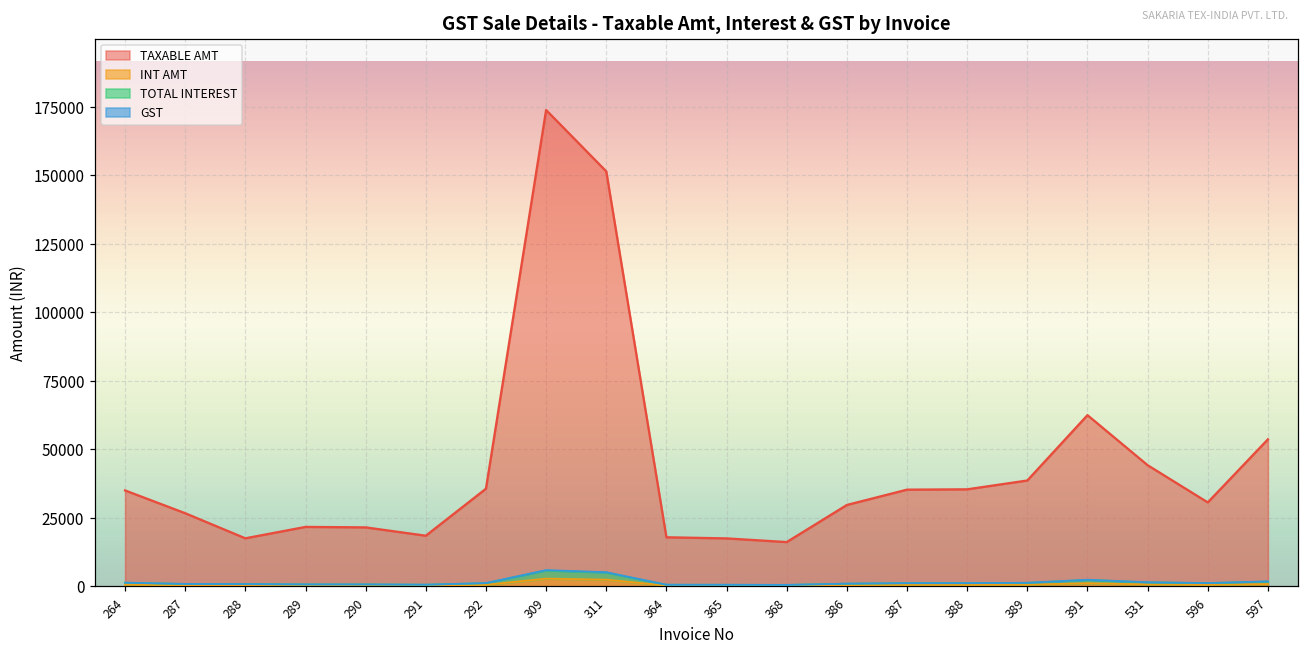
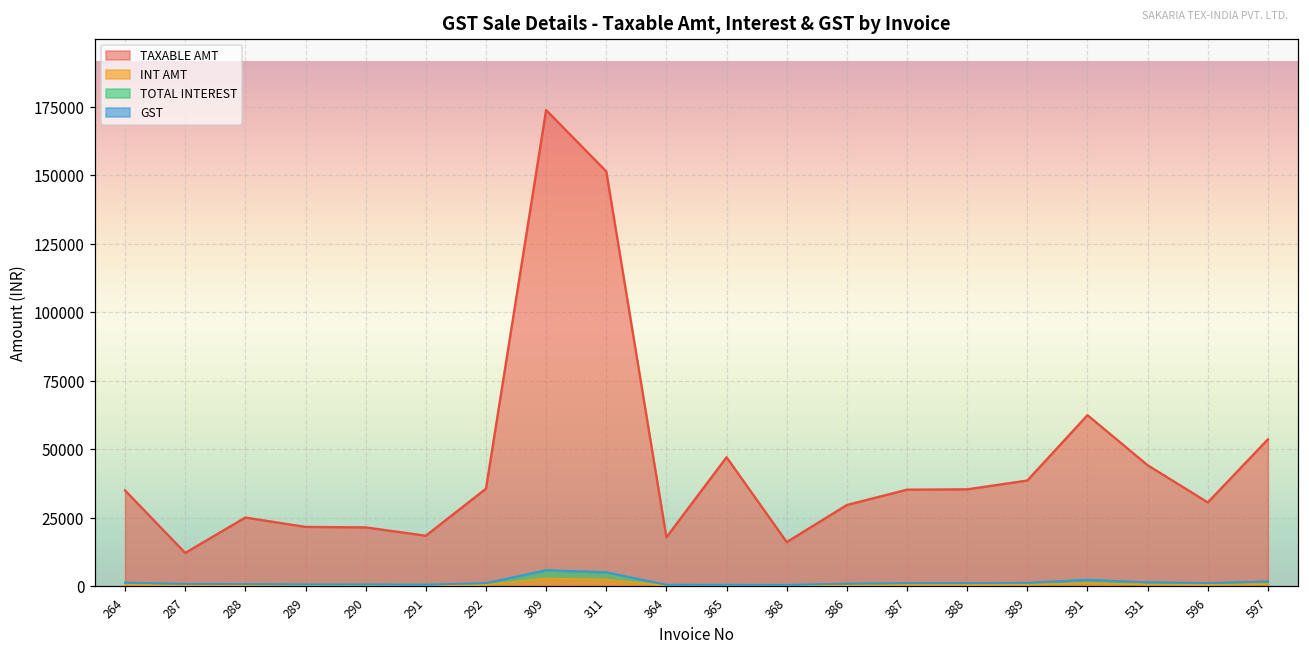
TAXABLE AMT, 287: 27000 -> 12000
TAXABLE AMT, 288: 18000 -> 25000
TAXABLE AMT, 365: 18000 -> 47000
